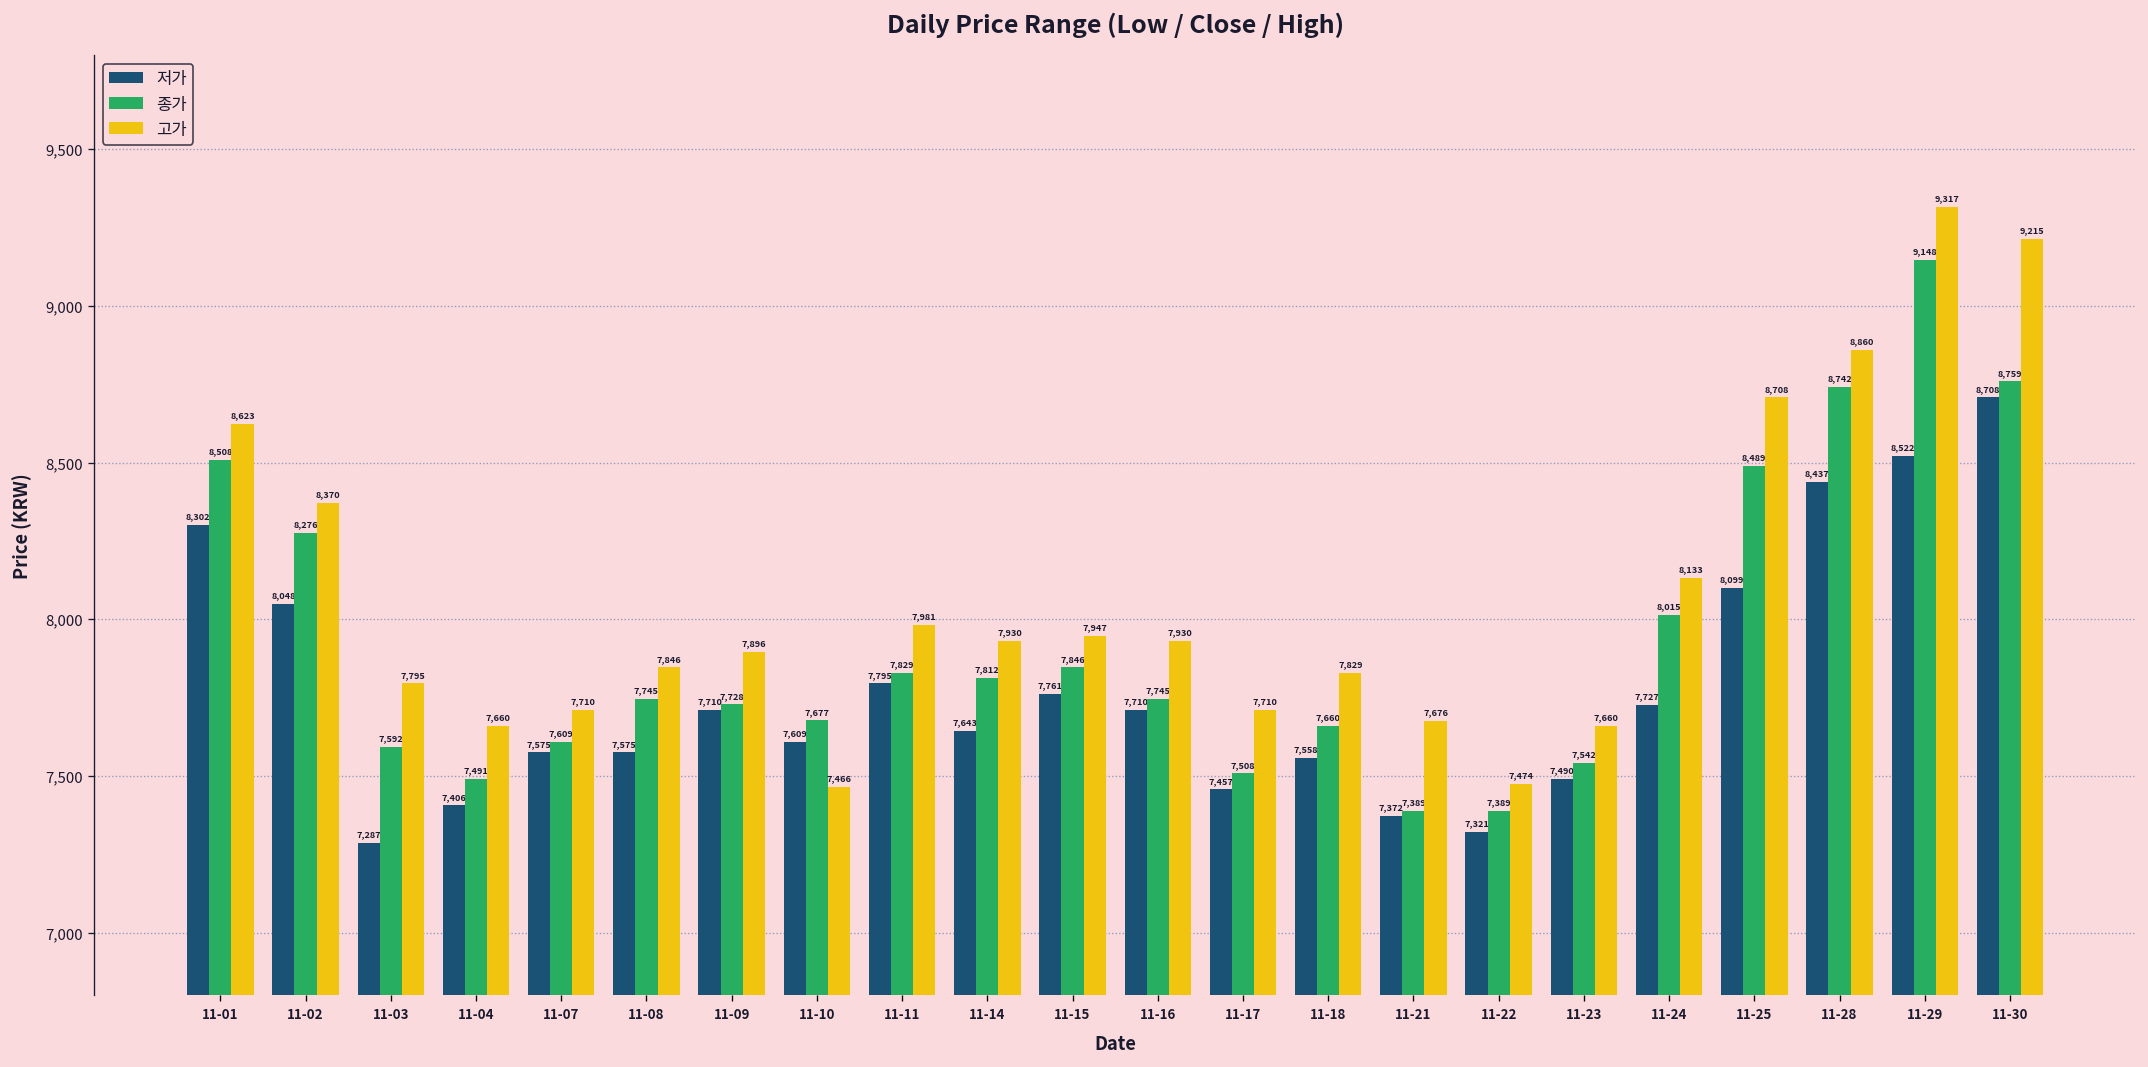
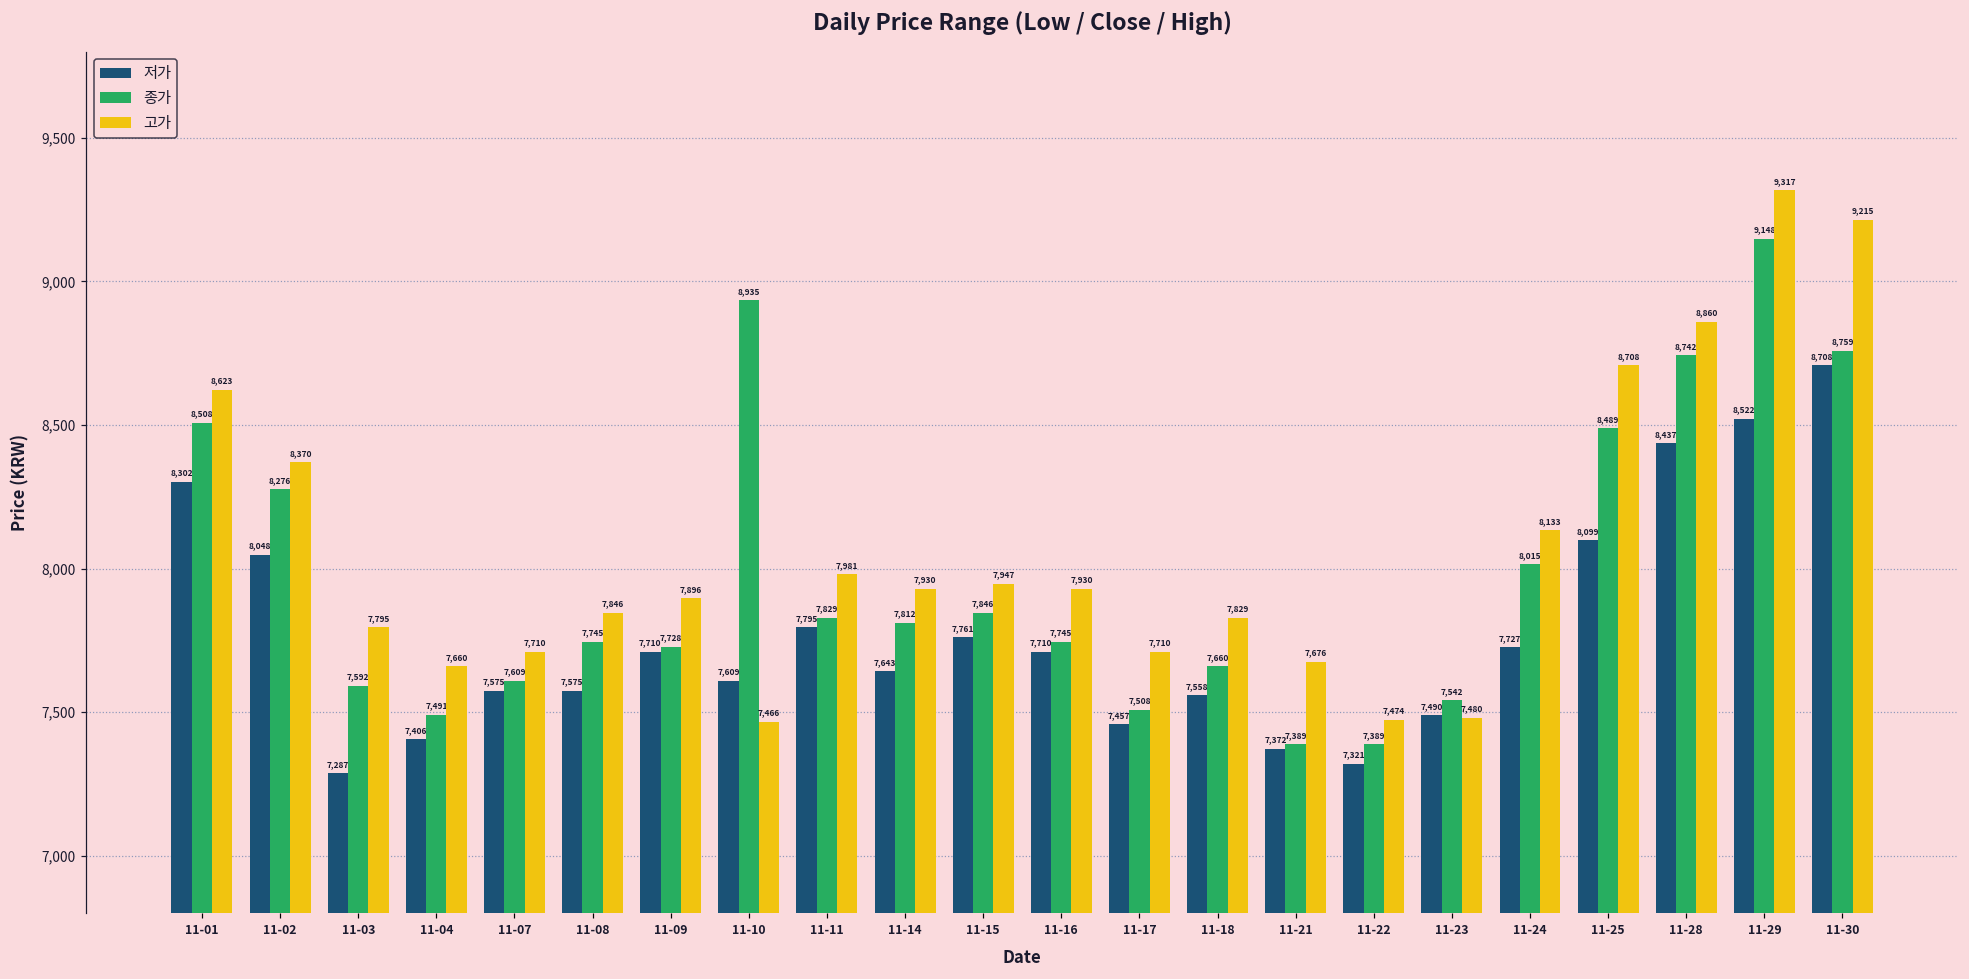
종가, 11-10: 7,677 -> 8,935
고가, 11-23: 7,660 -> 7,480
